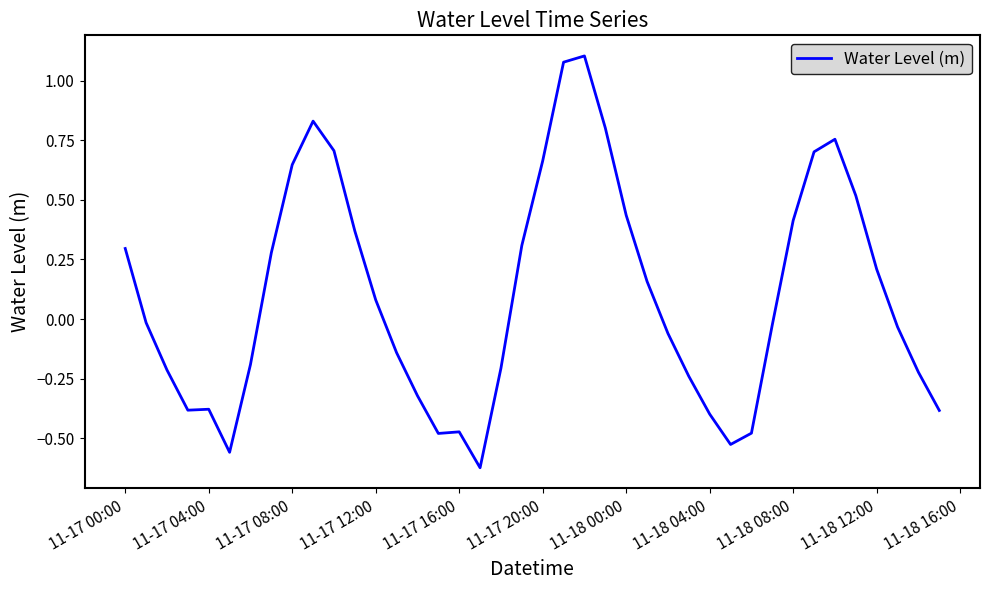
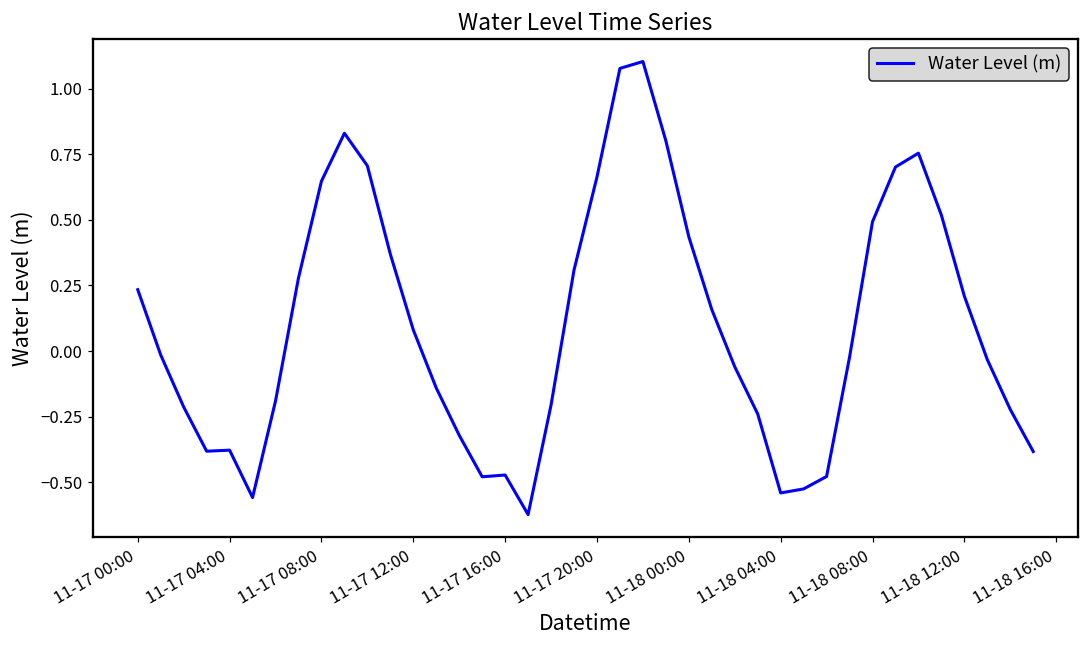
11-17 00:00: 0.30 -> 0.23
11-18 04:00: -0.40 -> -0.54
11-18 08:00: 0.41 -> 0.49
